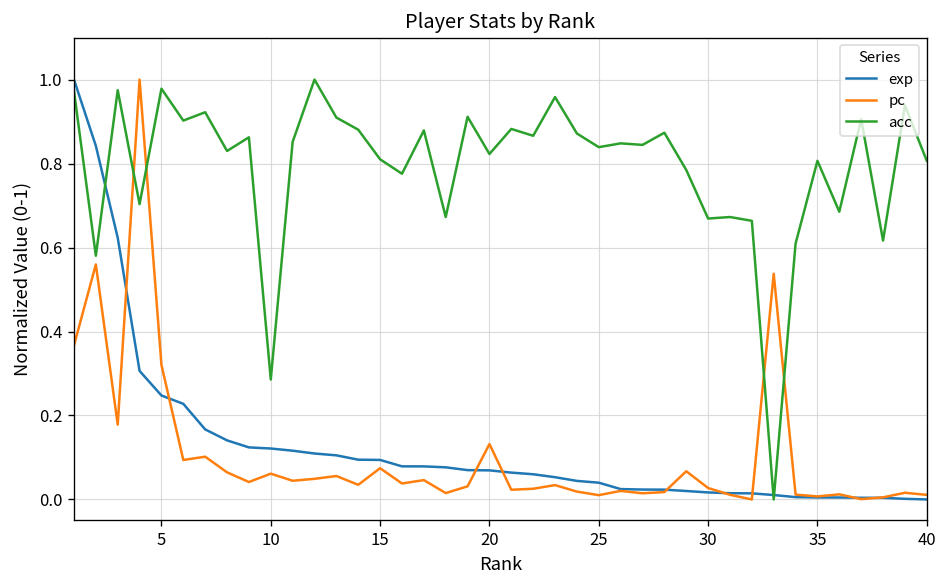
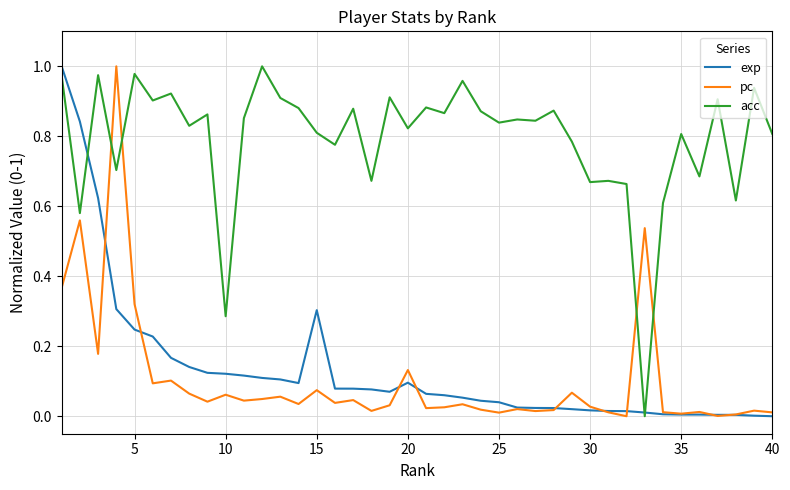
exp, 15: 0.09 -> 0.30
exp, 20: 0.07 -> 0.10
